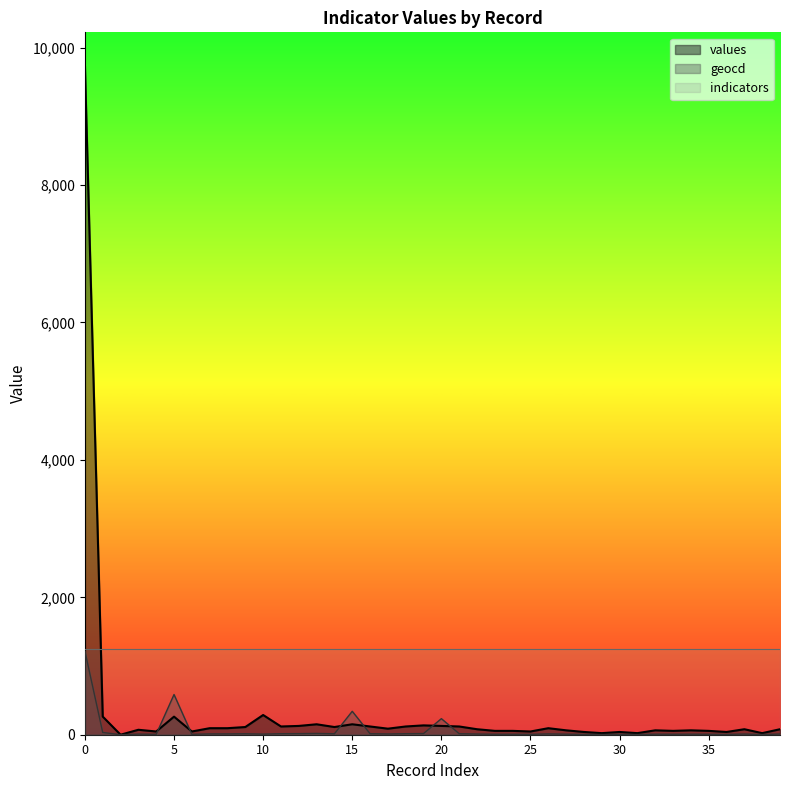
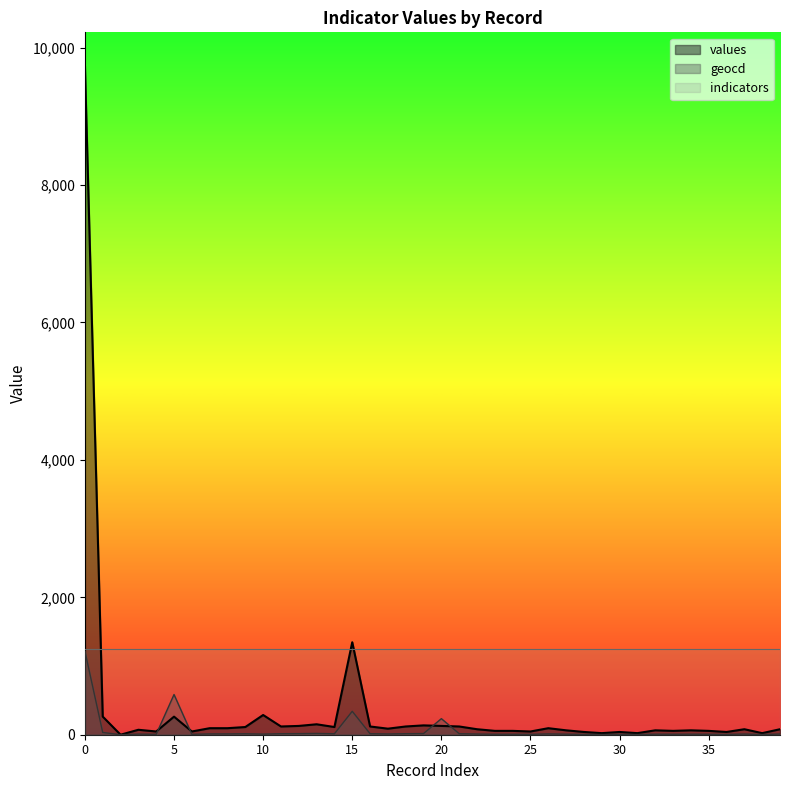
values, 15: 200 -> 1,300
